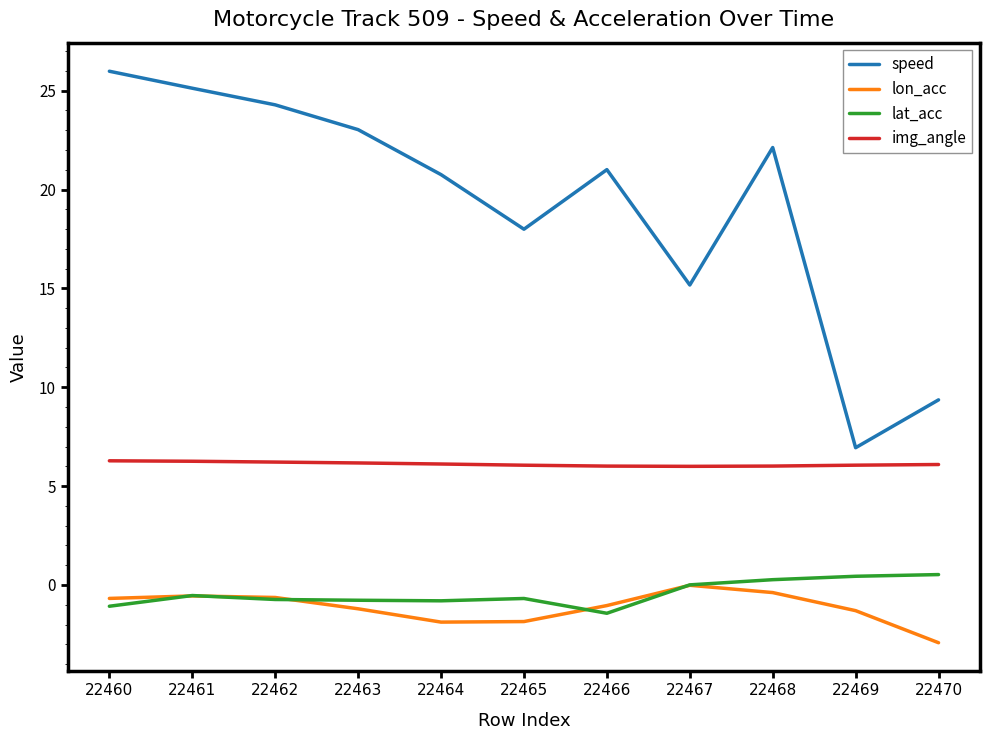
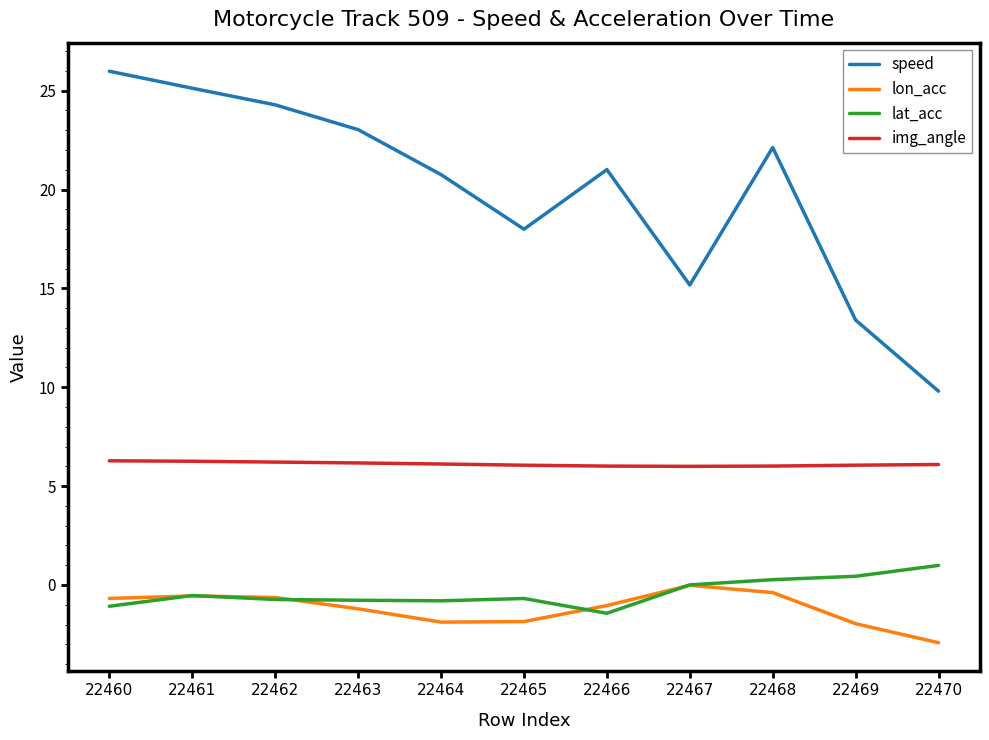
speed, 22469: 6.9 -> 13.4
lon_acc, 22469: -1.3 -> -2.0
speed, 22470: 9.4 -> 9.8
lat_acc, 22470: 0.5 -> 1.0
